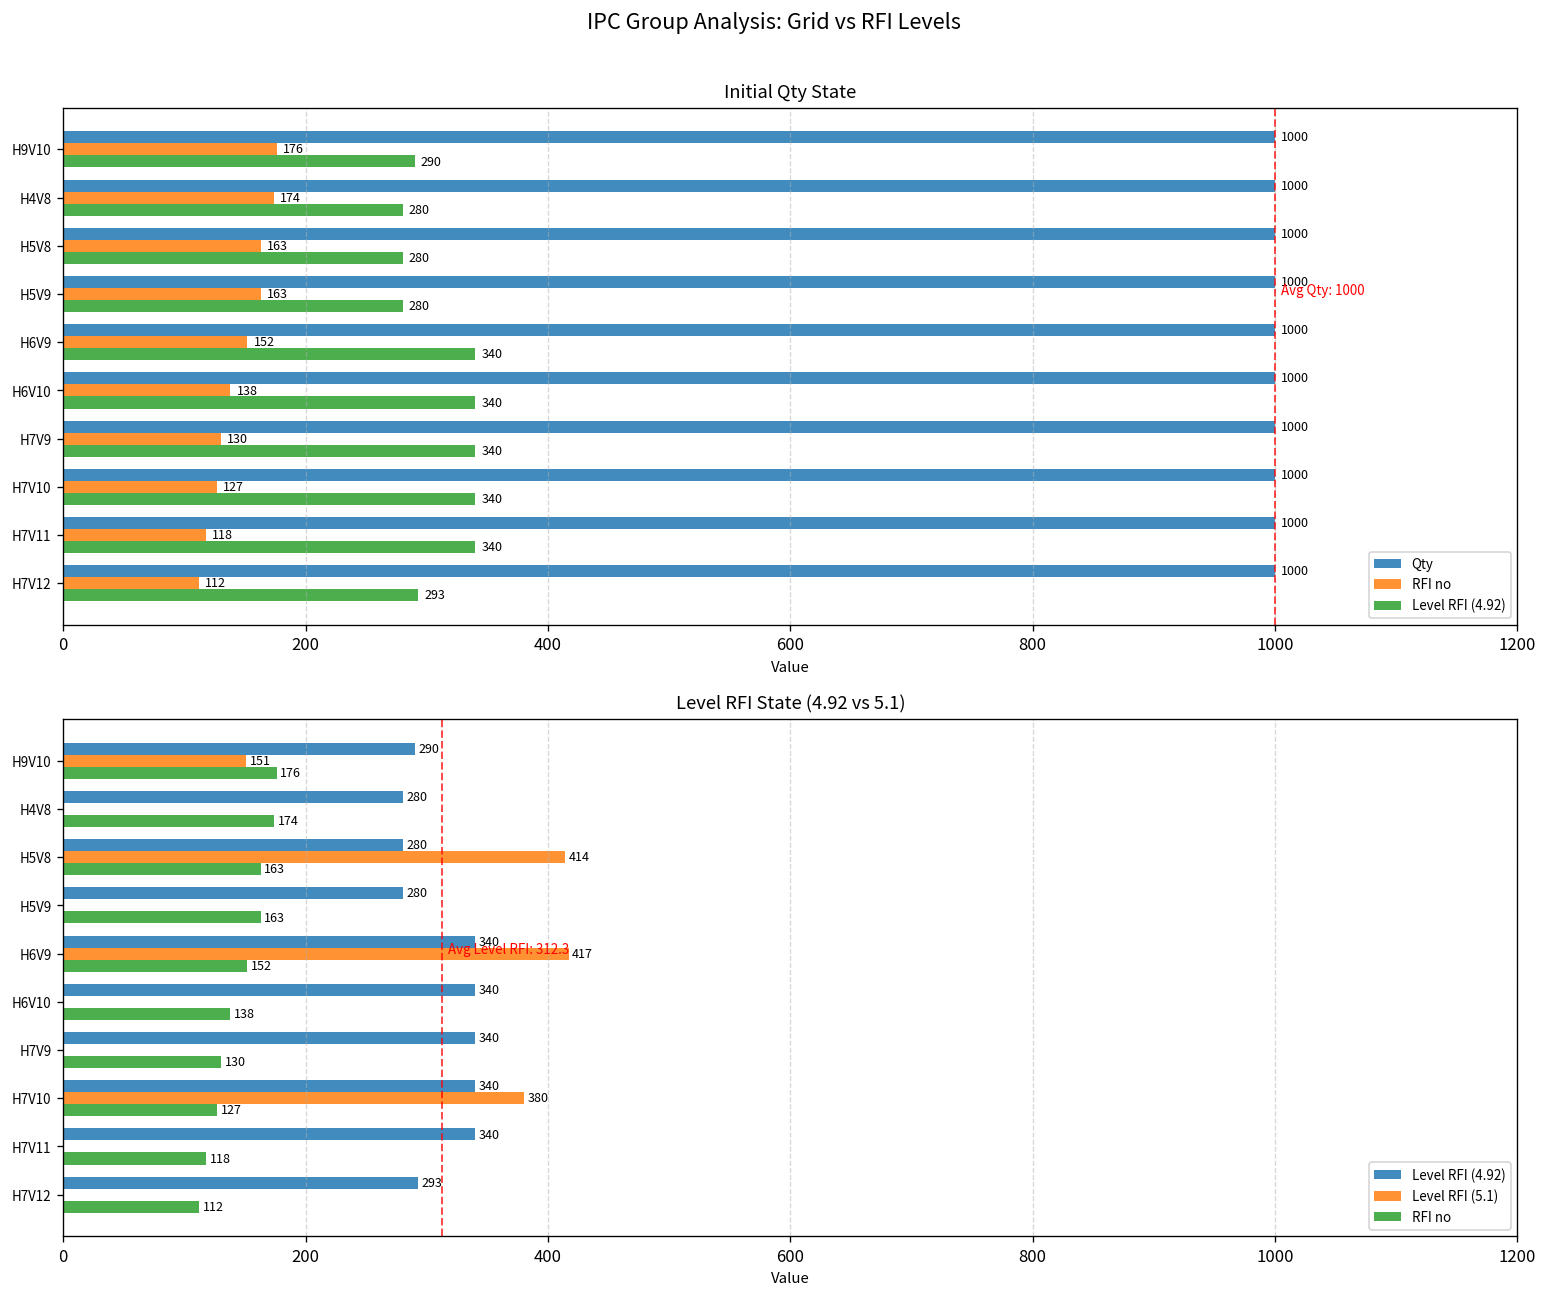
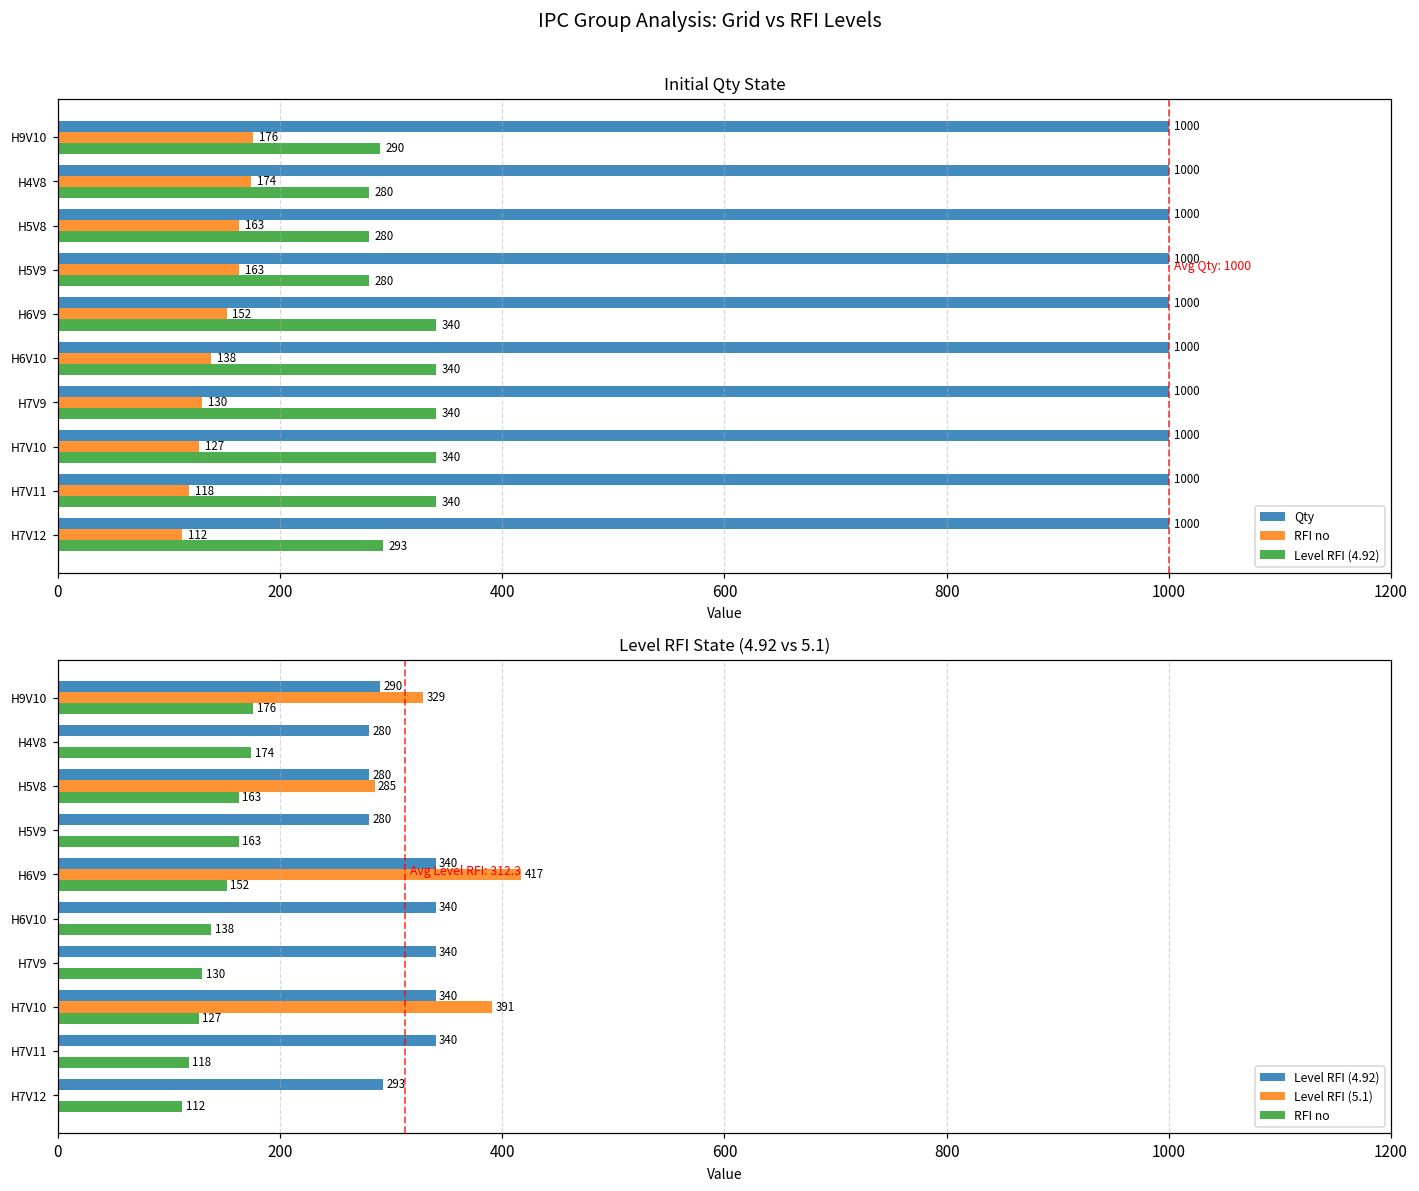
Level RFI State (4.92 vs 5.1), Level RFI (5.1), H9V10: 151 -> 329
Level RFI State (4.92 vs 5.1), Level RFI (5.1), H5V8: 414 -> 285
Level RFI State (4.92 vs 5.1), Level RFI (5.1), H7V10: 380 -> 391
